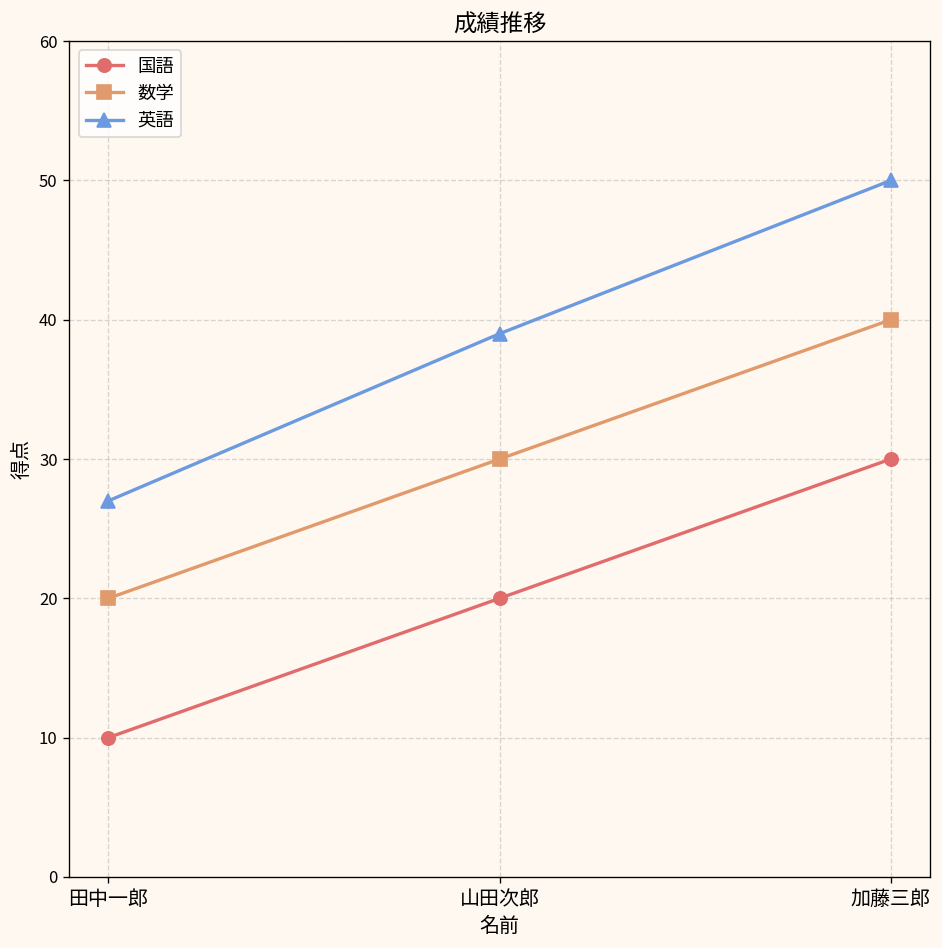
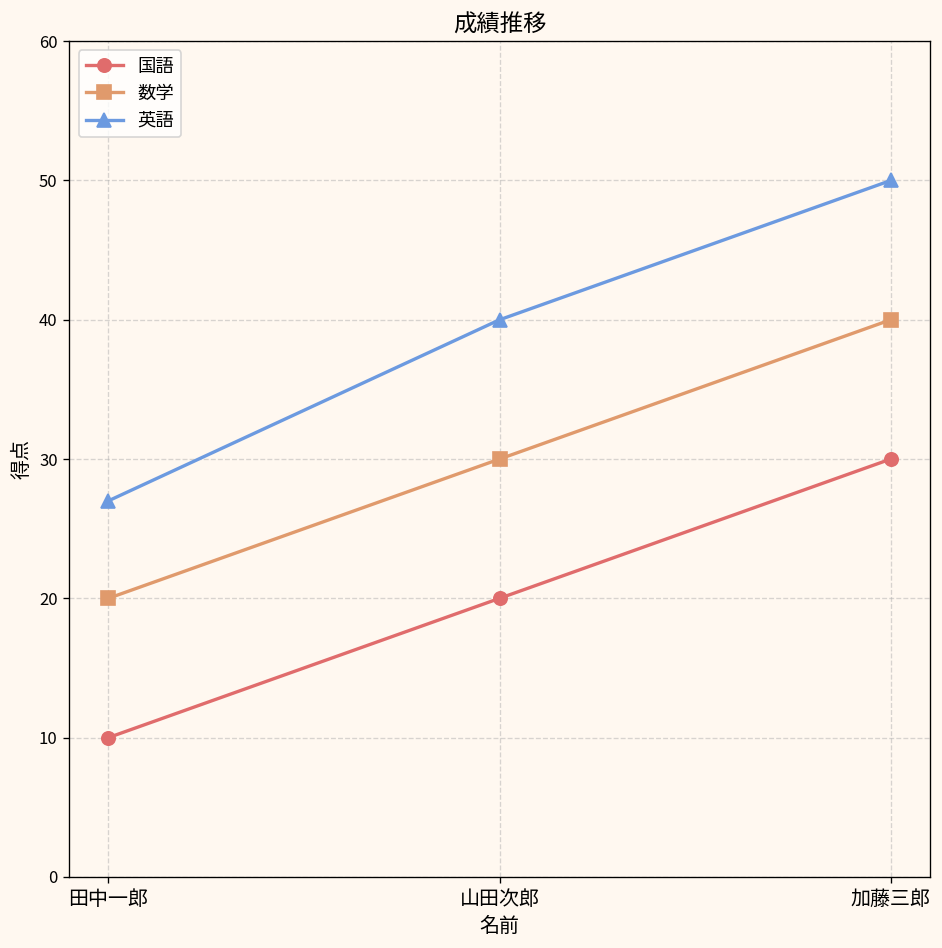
英語, 山田次郎: 39 -> 40
